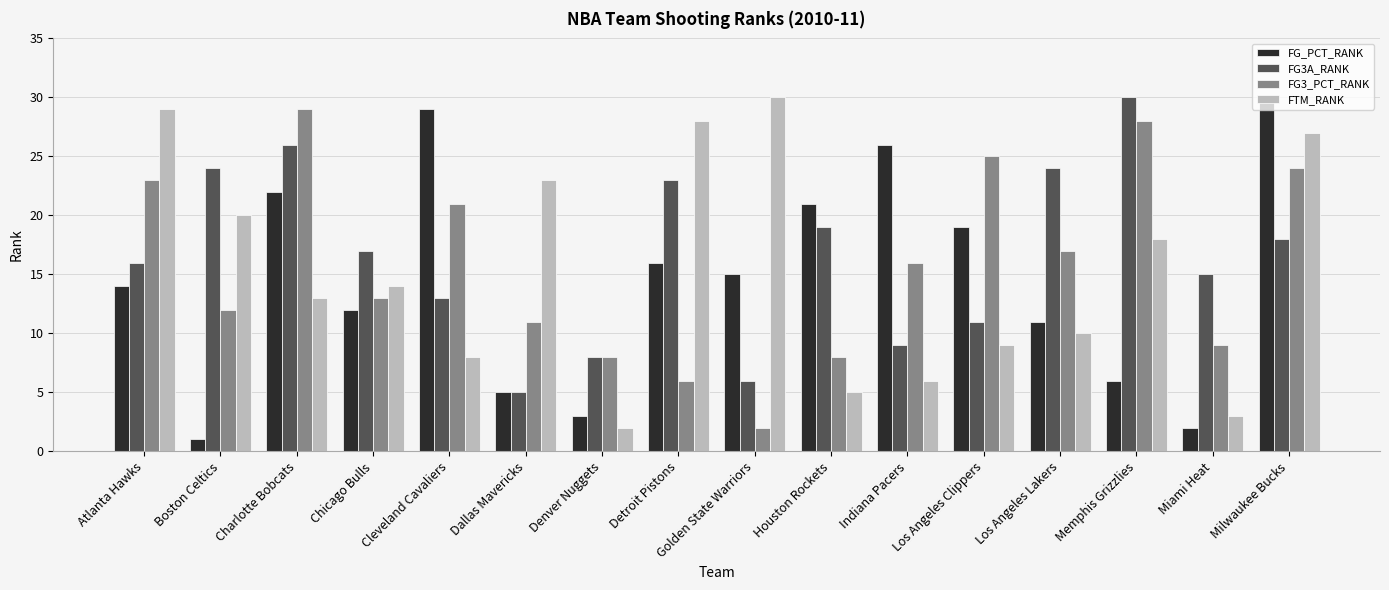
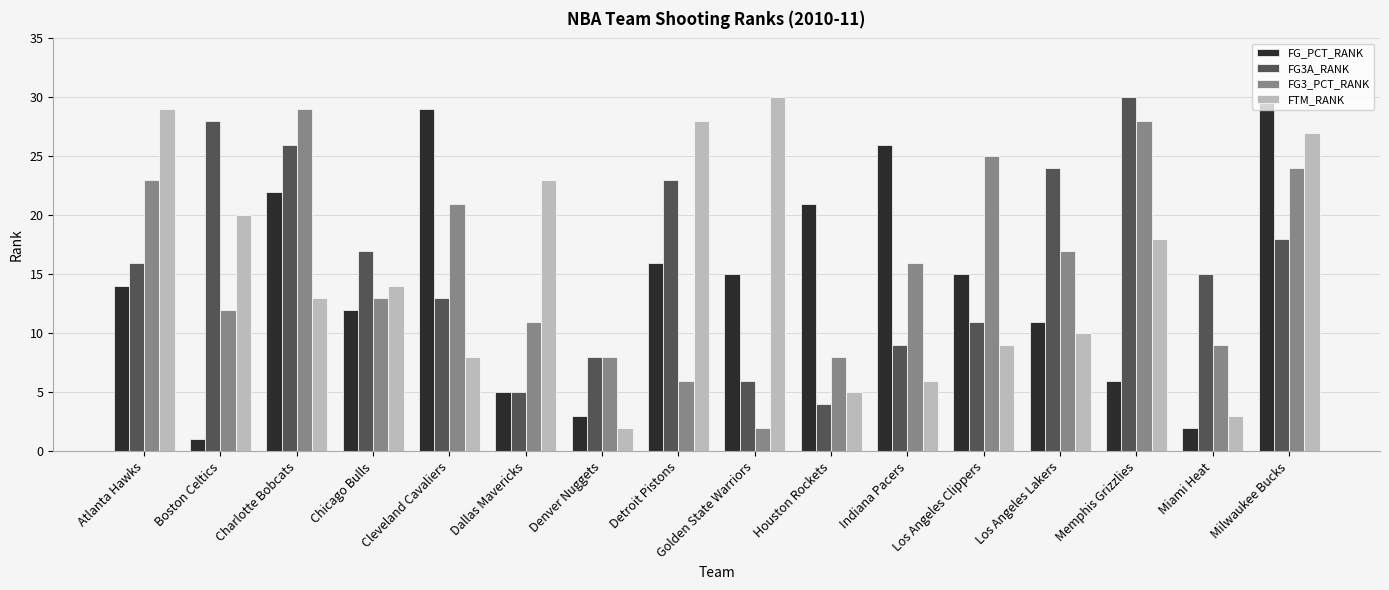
FG3A_RANK, Boston Celtics: 24 -> 28
FG3A_RANK, Houston Rockets: 19 -> 4
FG_PCT_RANK, Los Angeles Clippers: 19 -> 15
